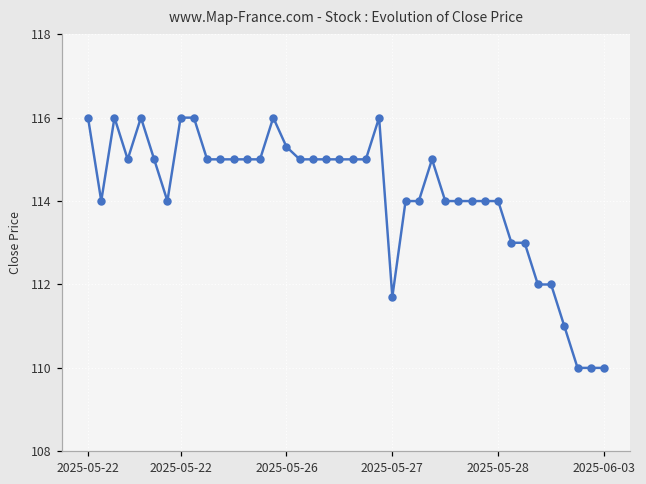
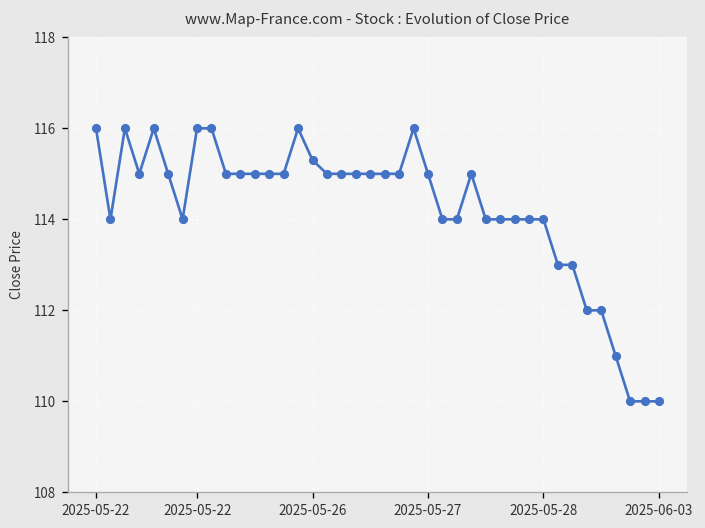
2025-05-27: 111.7 -> 115.0
